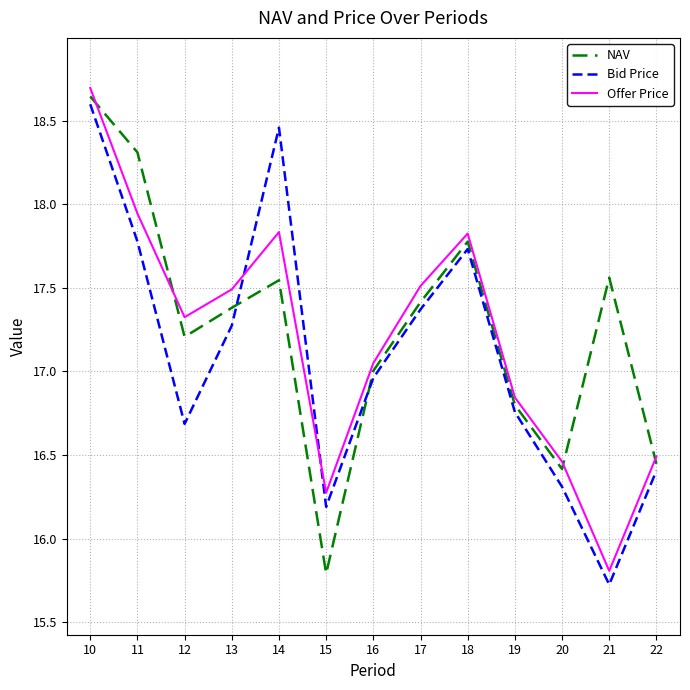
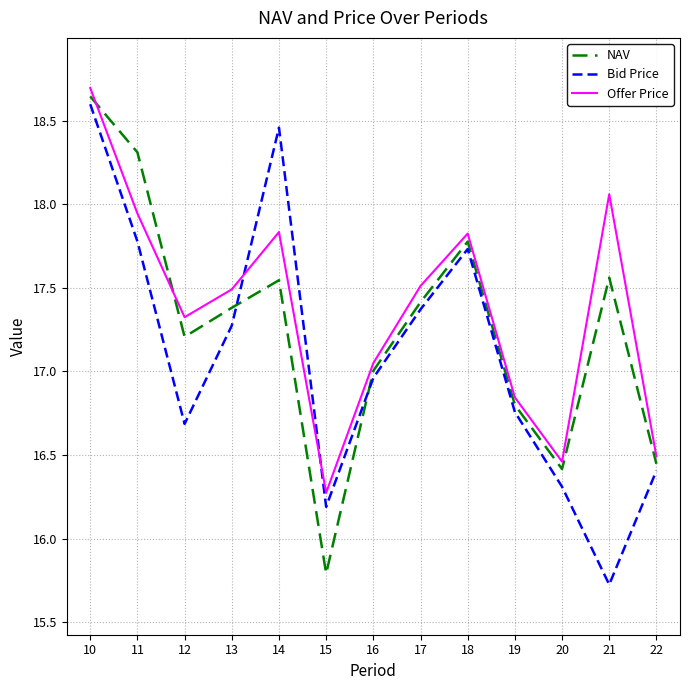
Offer Price, 21: 15.81 -> 18.06
